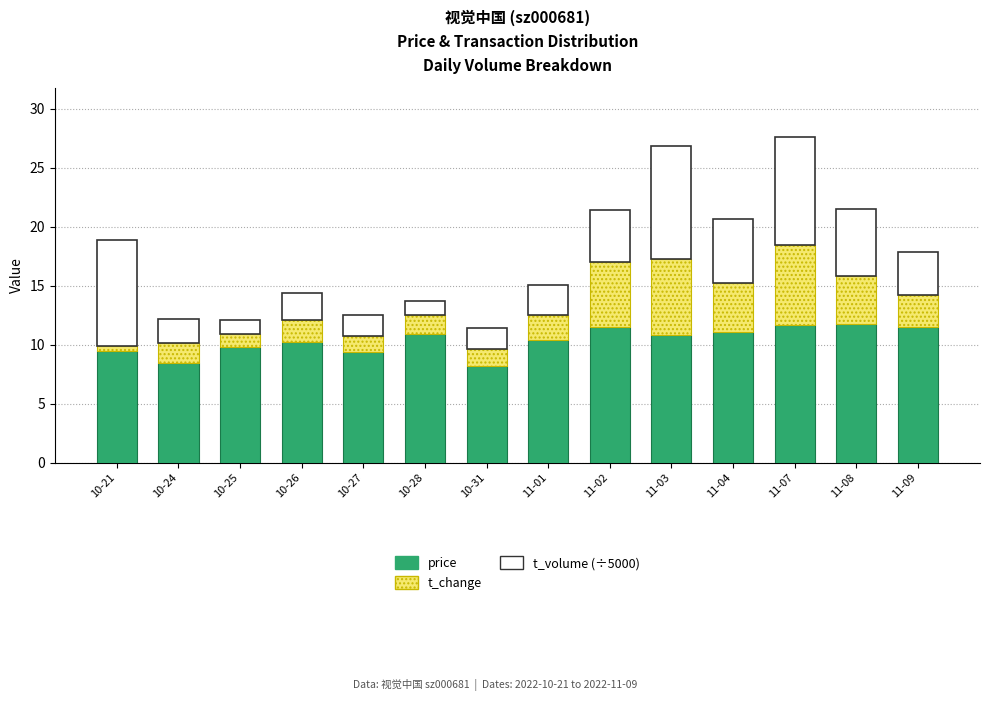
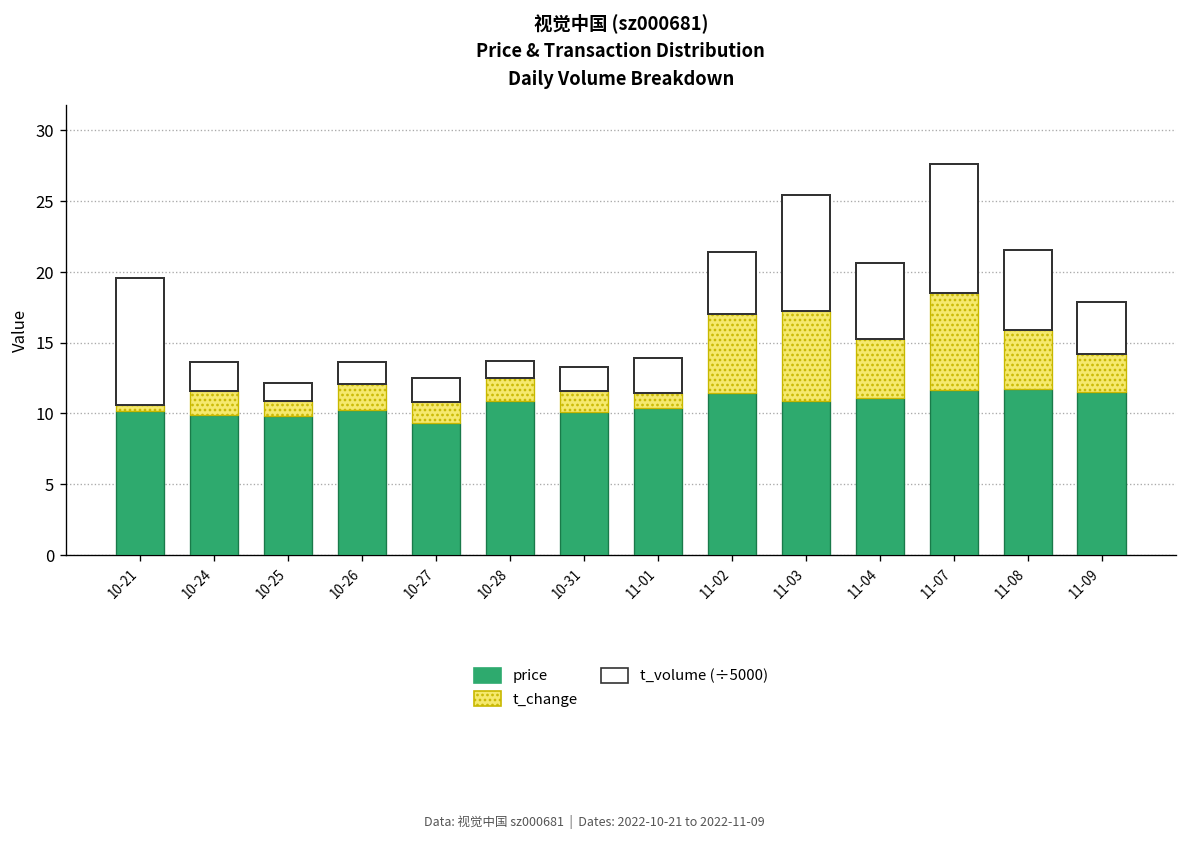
price, 10-21: 9.5 -> 10.2
price, 10-24: 8.5 -> 9.9
t_volume (÷5000), 10-26: 2.3 -> 1.5
price, 10-31: 8.2 -> 10.1
t_change, 11-01: 2.1 -> 1.0
t_volume (÷5000), 11-03: 9.5 -> 8.1
